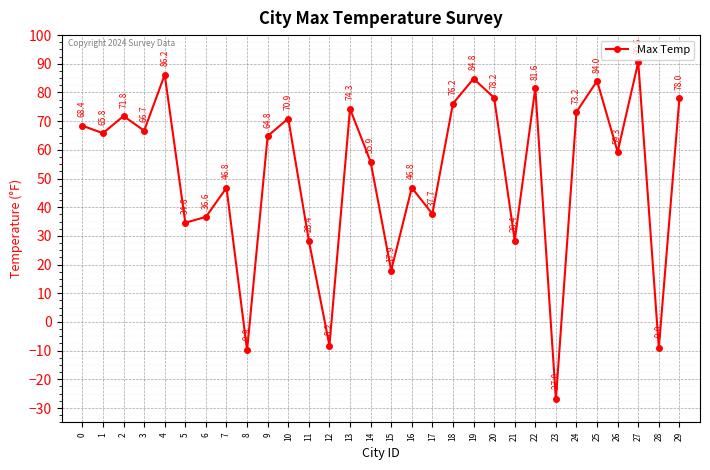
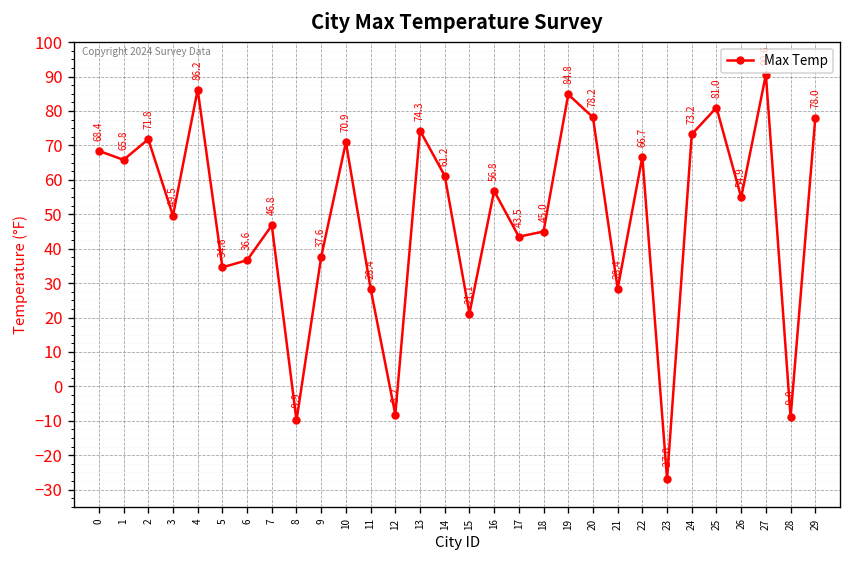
3: 66.7 -> 49.5
9: 64.8 -> 37.6
14: 55.9 -> 61.2
15: 17.9 -> 21.1
16: 46.8 -> 56.8
17: 37.7 -> 43.5
18: 76.2 -> 45.0
22: 81.6 -> 66.7
25: 84.0 -> 81.0
26: 59.3 -> 54.9
